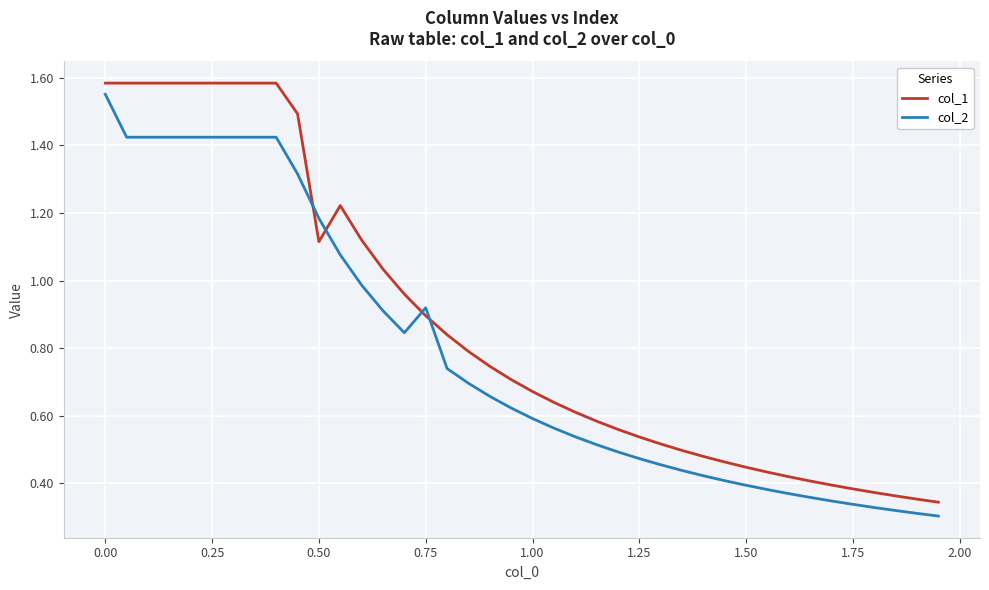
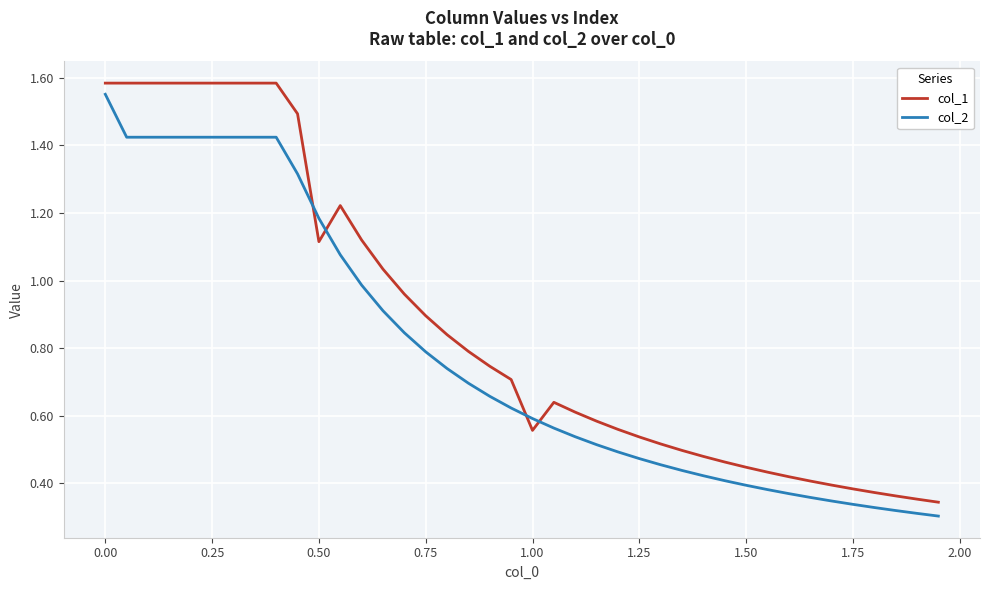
col_2, 0.75: 0.92 -> 0.79
col_1, 1.00: 0.67 -> 0.56
